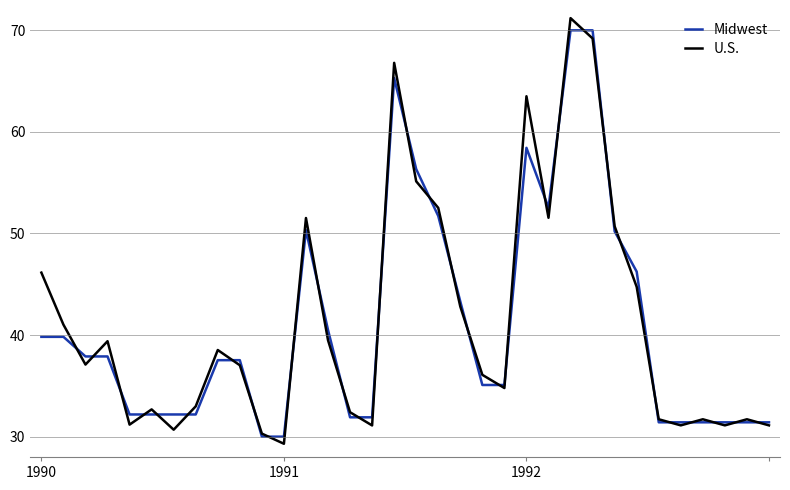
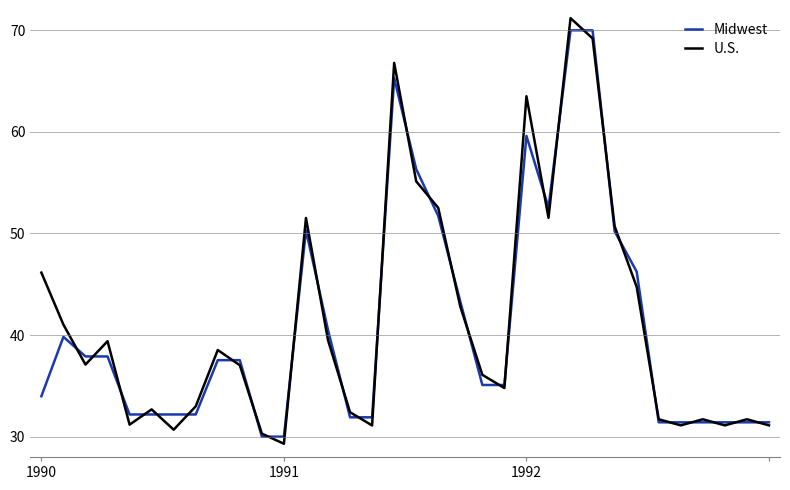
Midwest, 1990: 39.8 -> 34.0
Midwest, 1992: 58.4 -> 59.6
